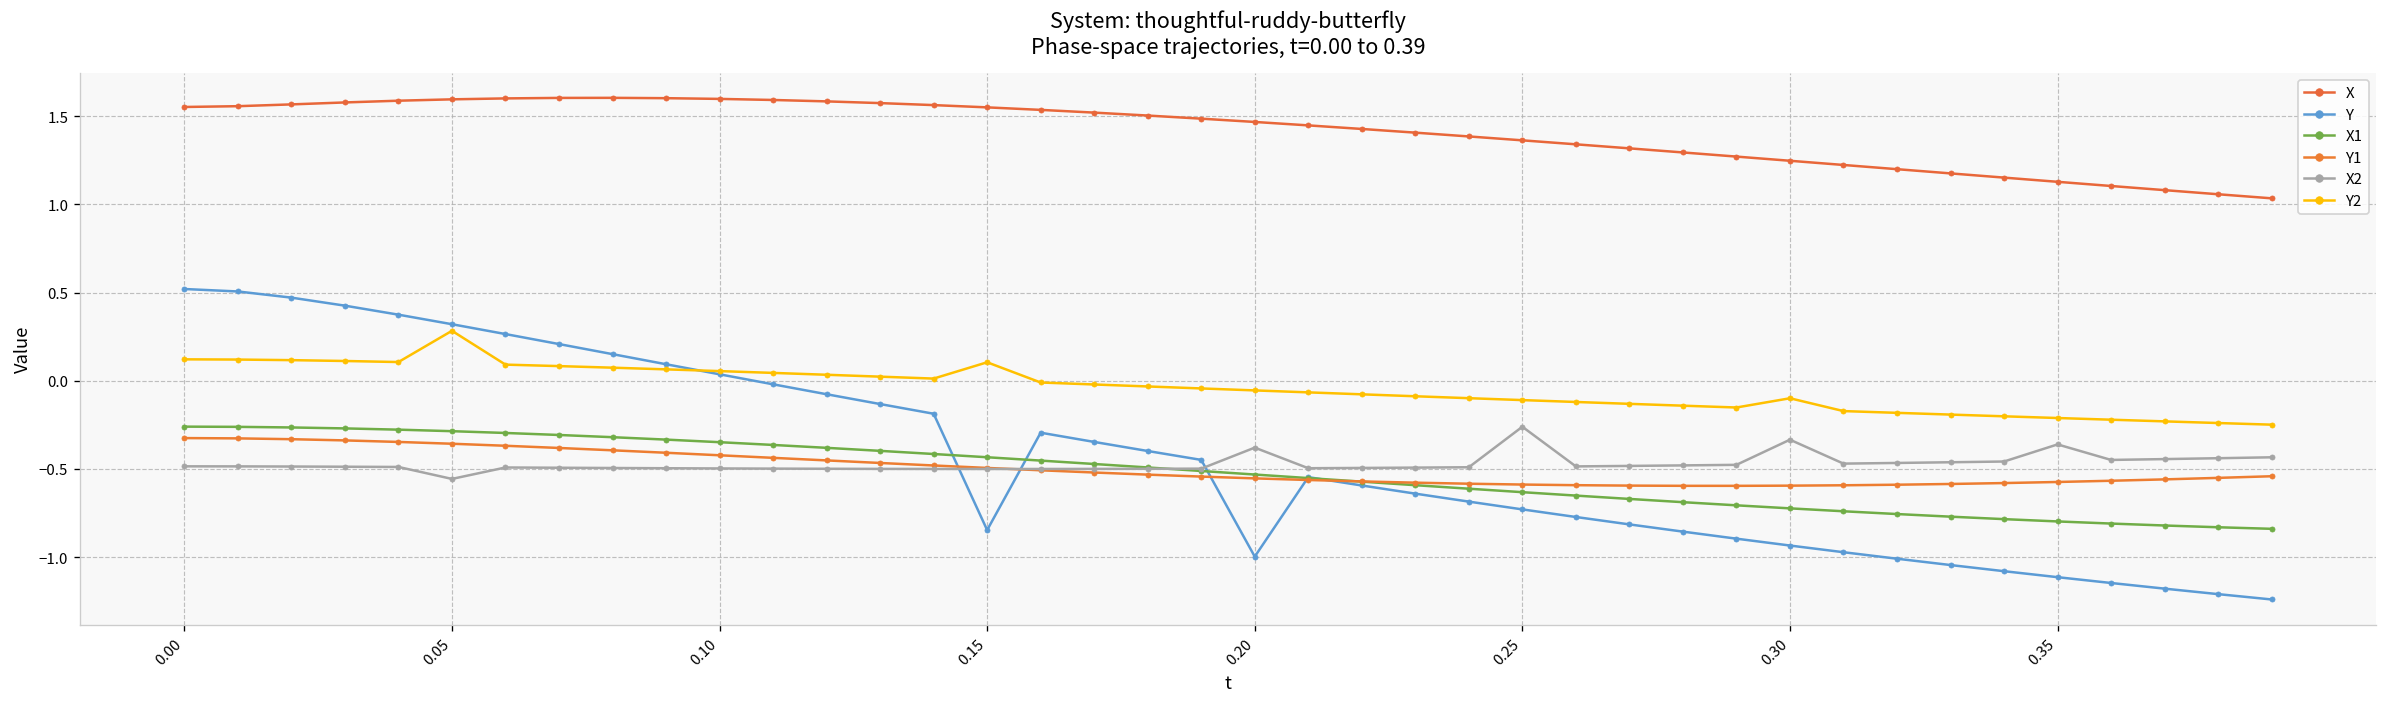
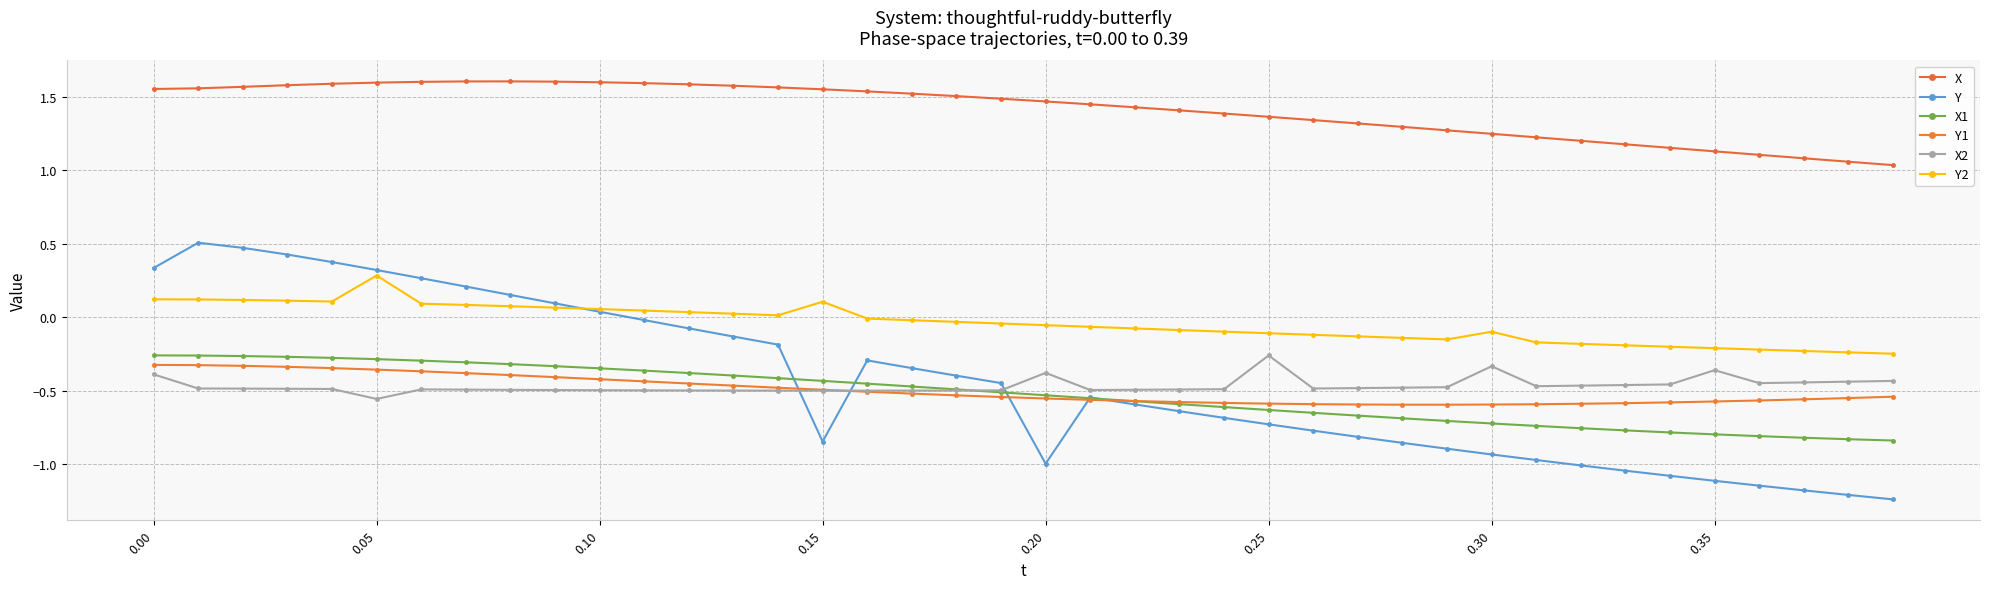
Y, 0.00: 0.52 -> 0.33
X2, 0.00: -0.48 -> -0.39
